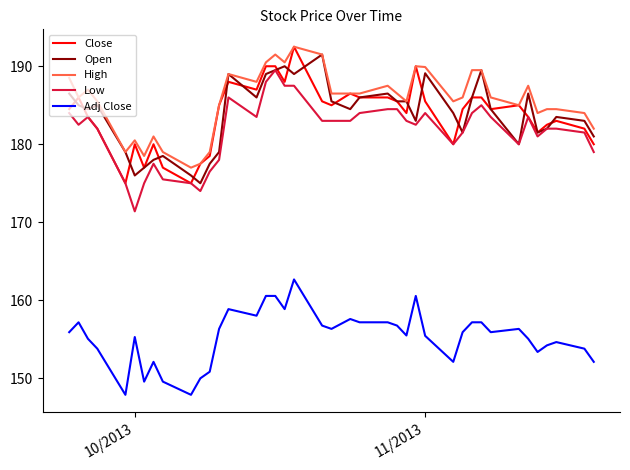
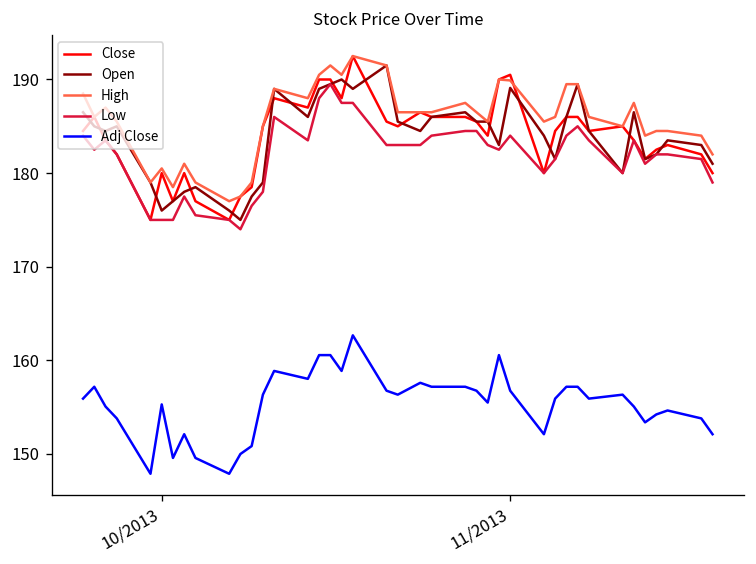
Low, 10/2013: 171 -> 175
Close, 11/2013: 186 -> 191
Adj Close, 11/2013: 155 -> 157
